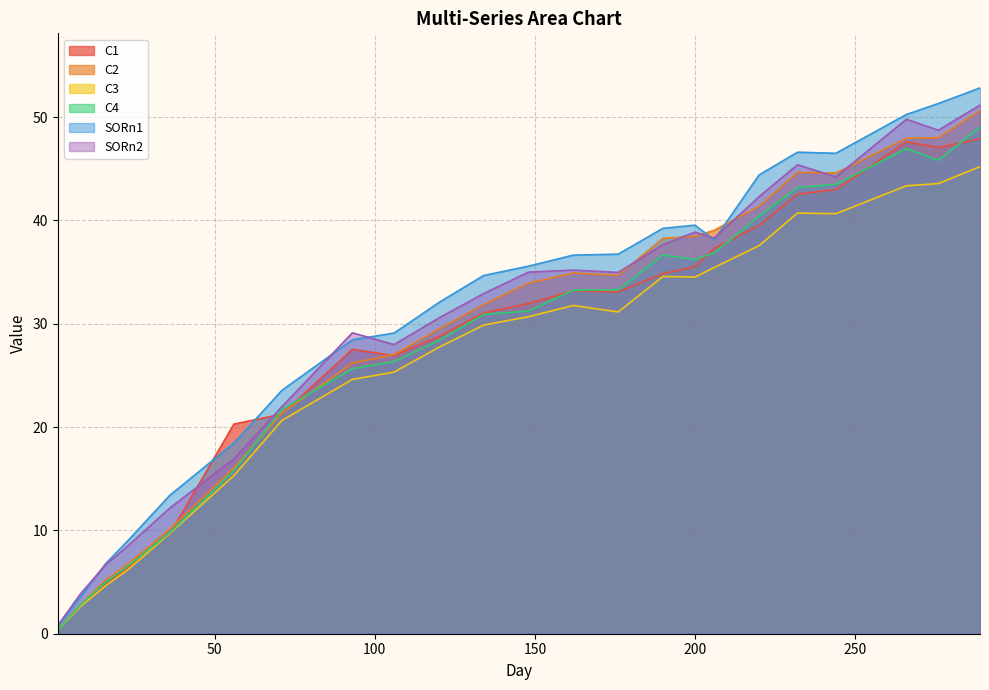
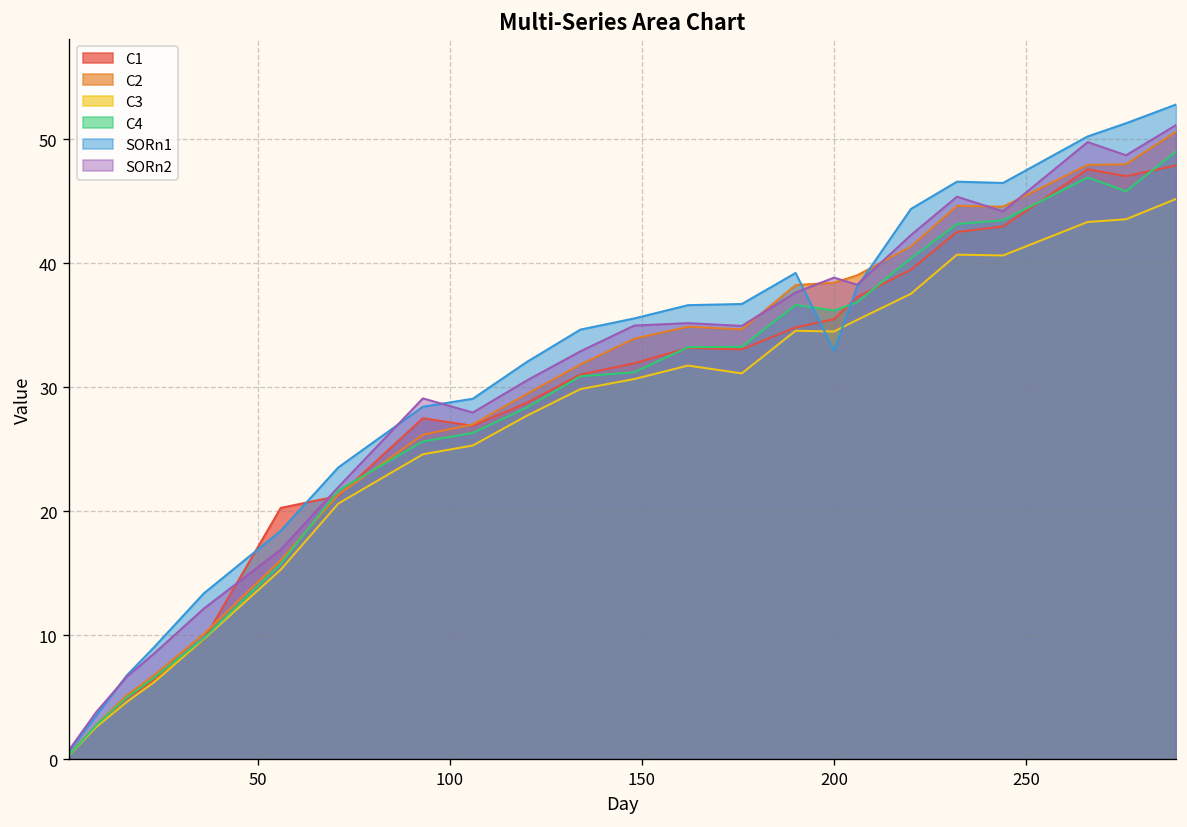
SORn1, 200: 39.5 -> 33.0
